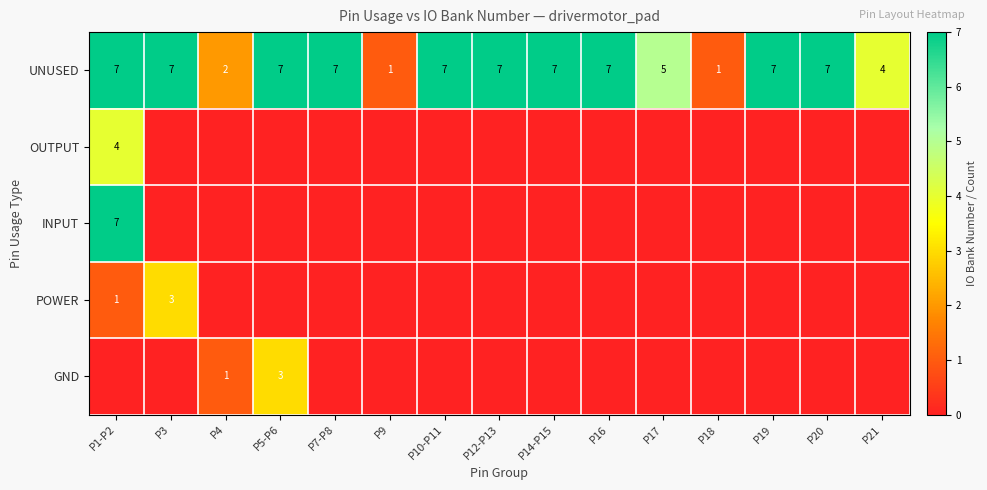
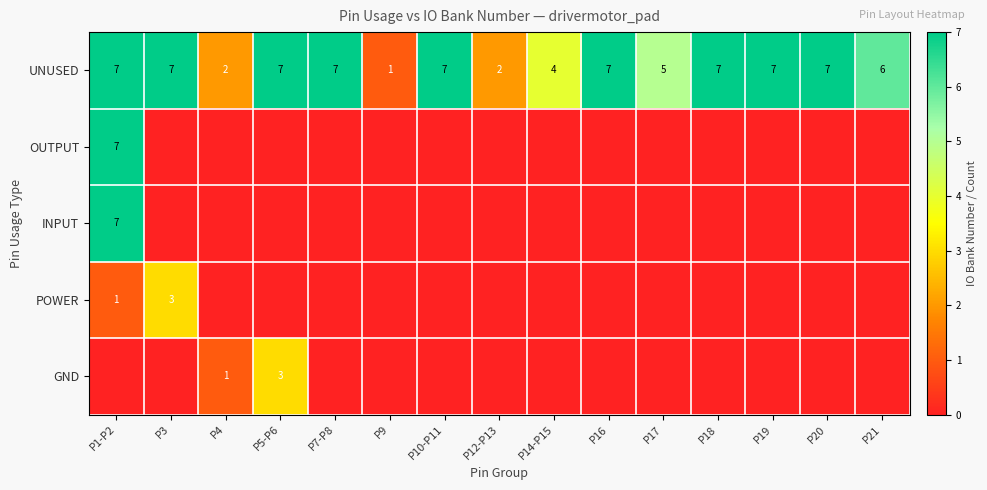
UNUSED, P12-P13: 7 -> 2
UNUSED, P14-P15: 7 -> 4
UNUSED, P18: 1 -> 7
UNUSED, P21: 4 -> 6
OUTPUT, P1-P2: 4 -> 7
